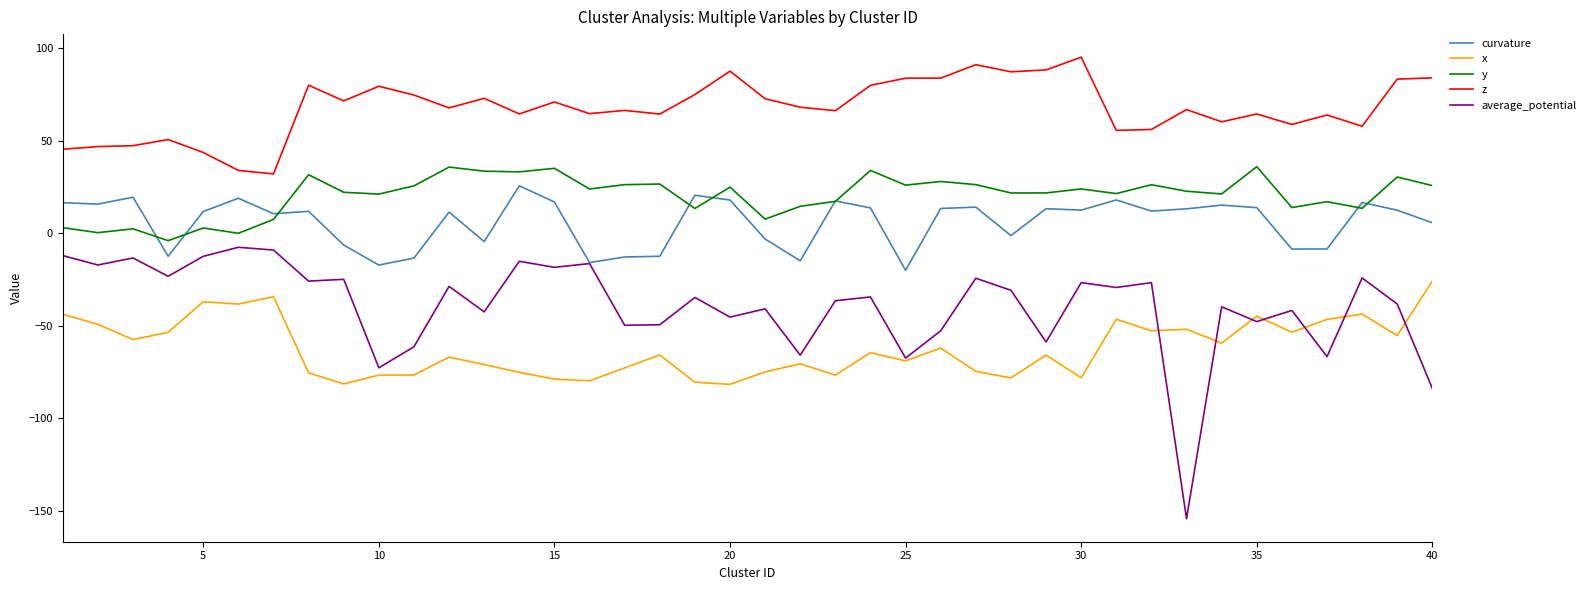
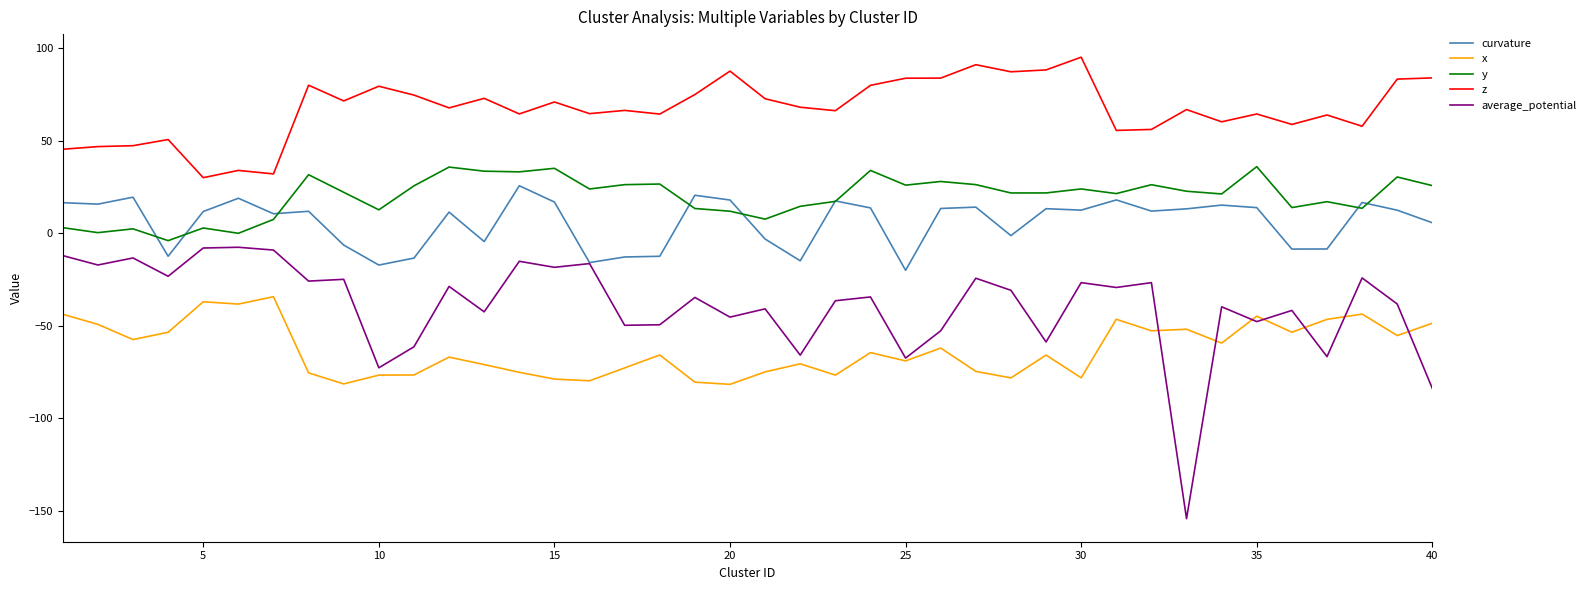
z, 5: 44 -> 30
average_potential, 5: -12 -> -8
y, 10: 21 -> 13
y, 20: 25 -> 12
x, 40: -26 -> -49
